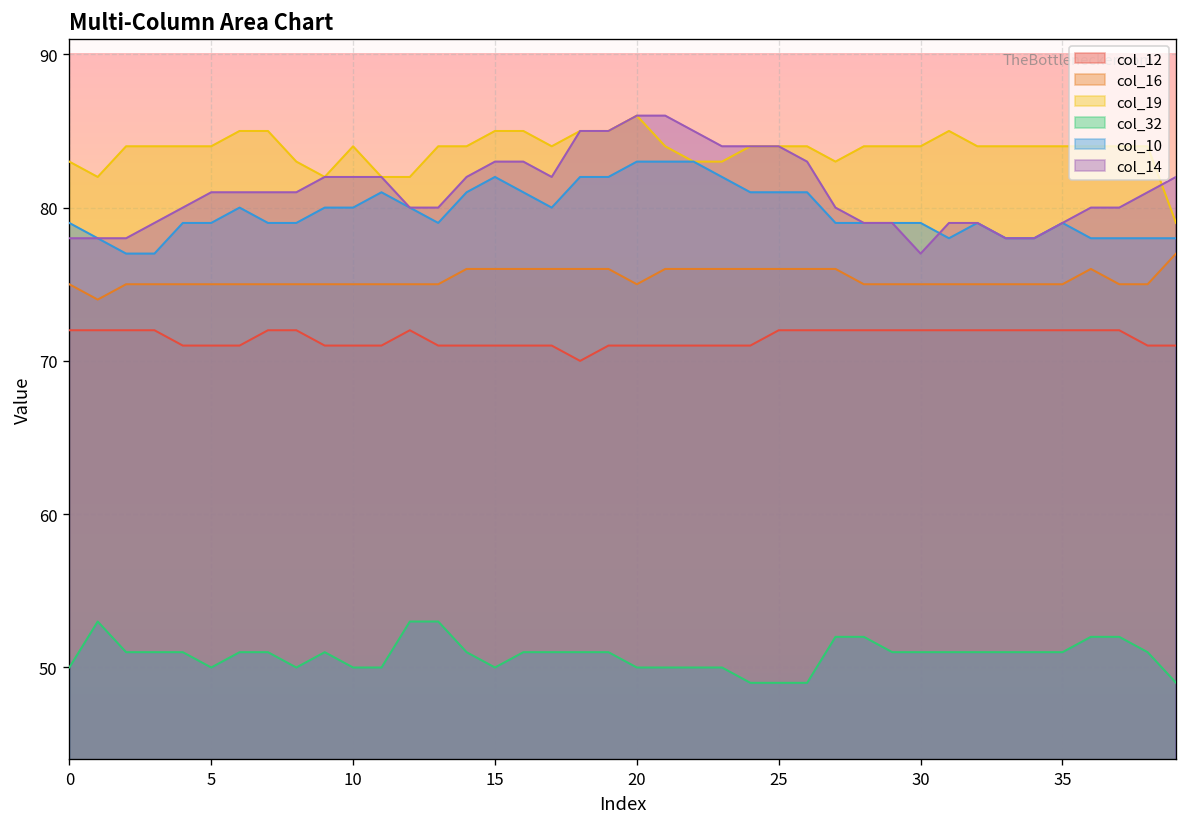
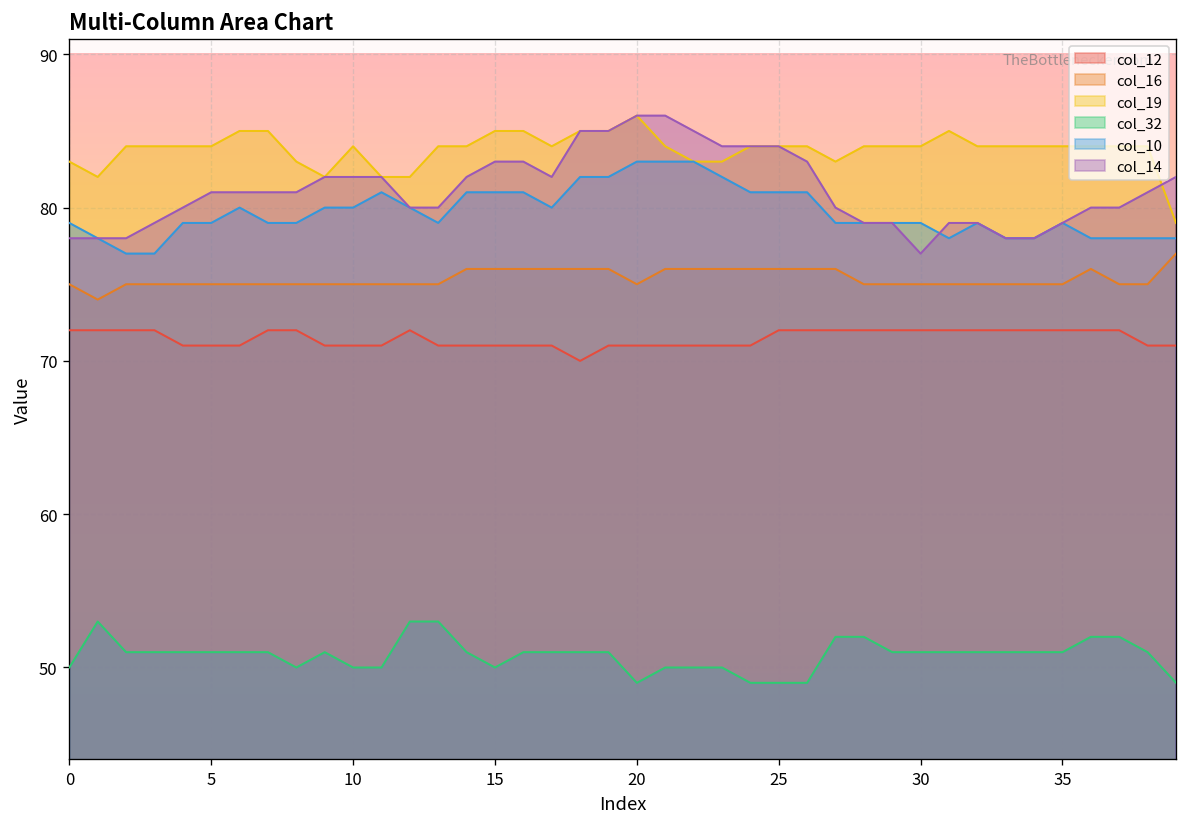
col_32, 5: 50 -> 51
col_10, 15: 82 -> 81
col_32, 20: 50 -> 49
